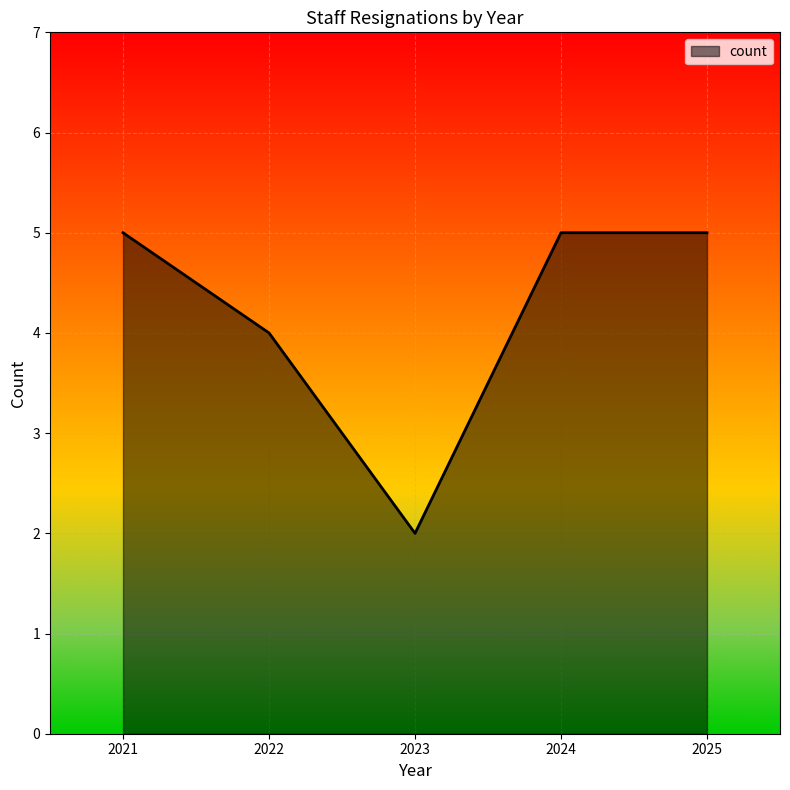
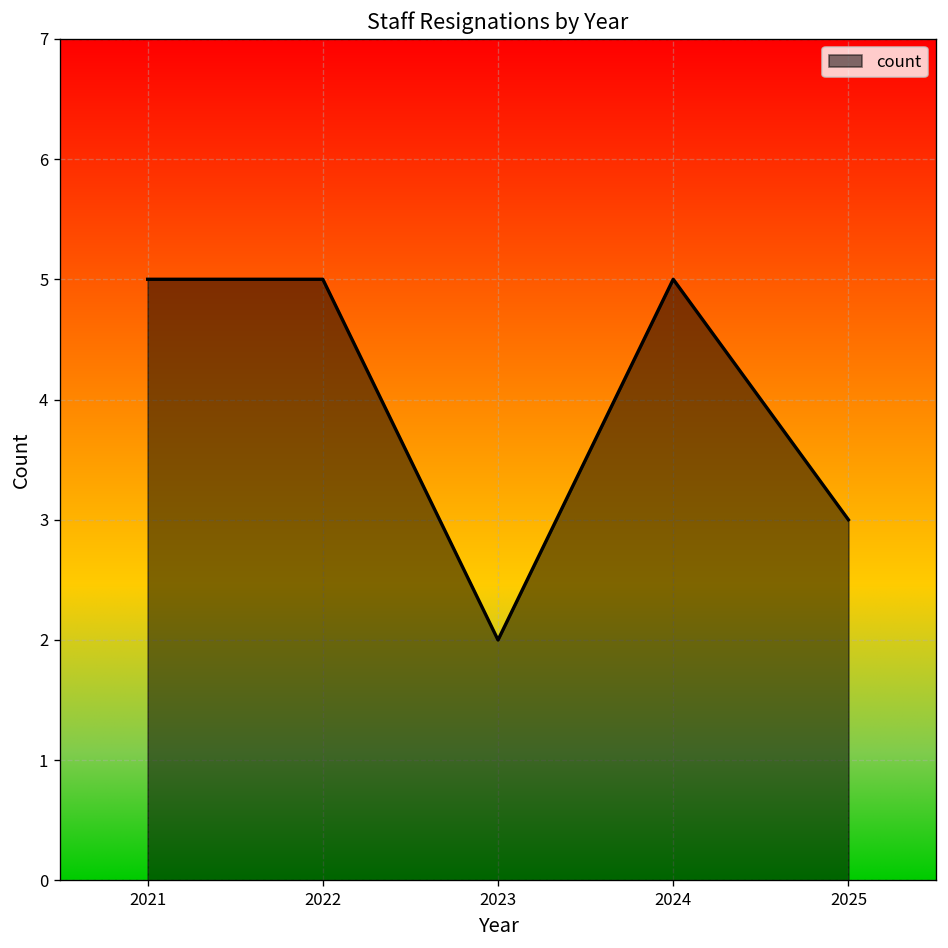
2022: 4 -> 5
2025: 5 -> 3
